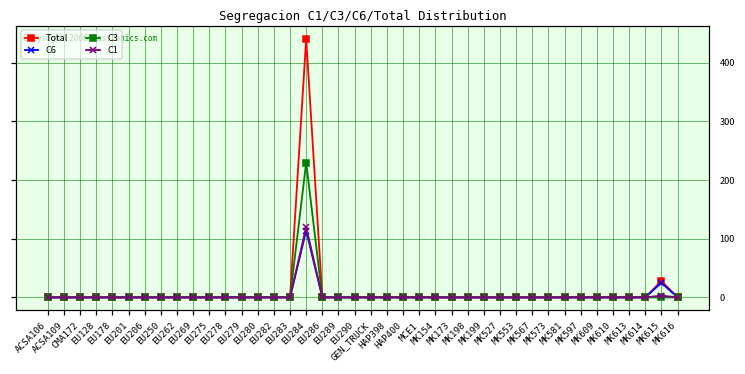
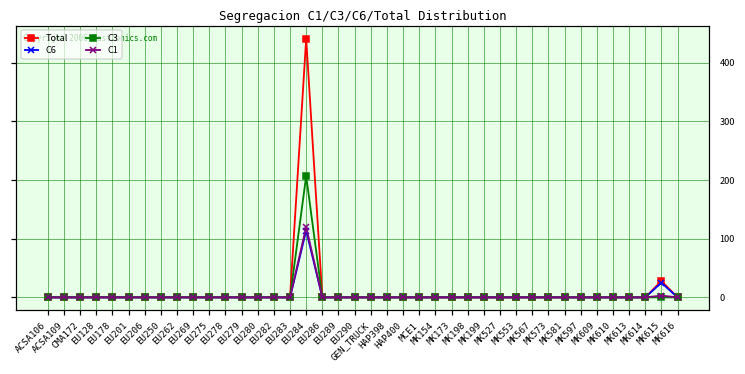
C3, EU284: 230 -> 210
